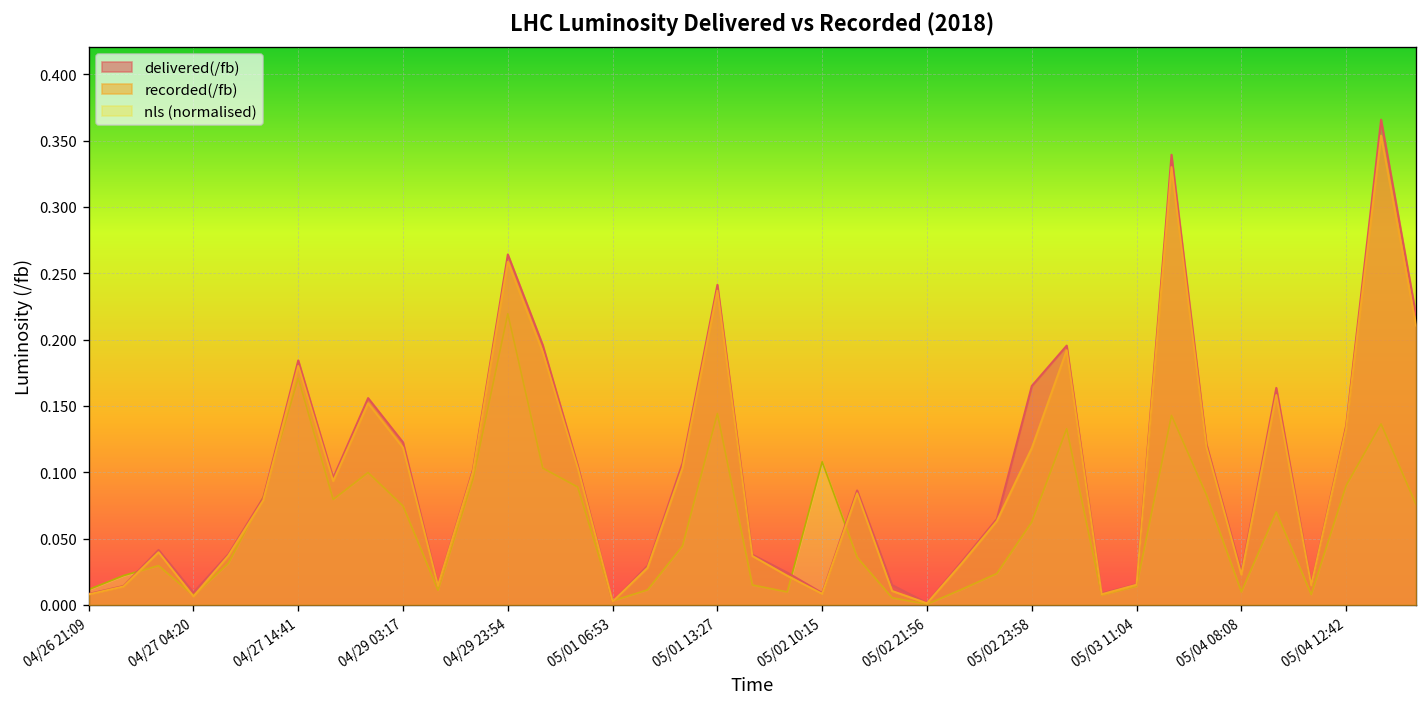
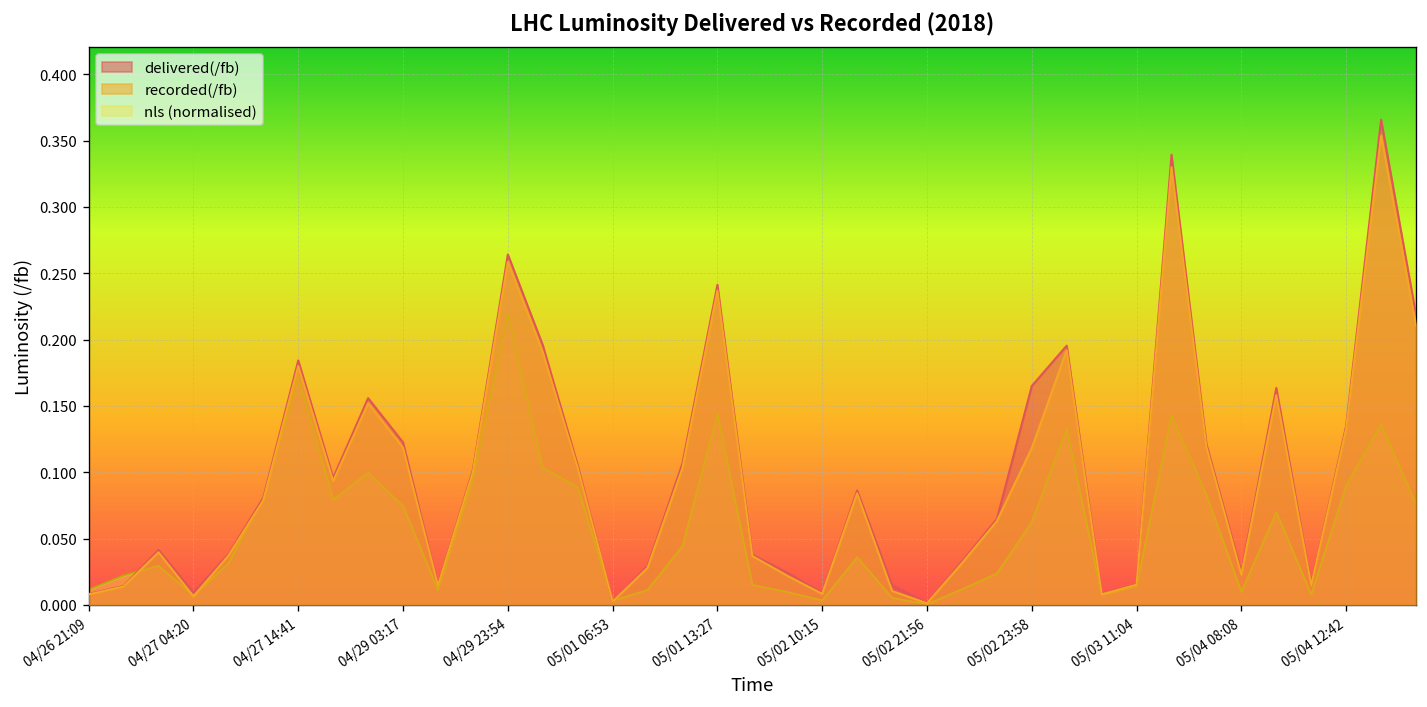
nls (normalised), 05/02 10:15: 0.108 -> 0.003
